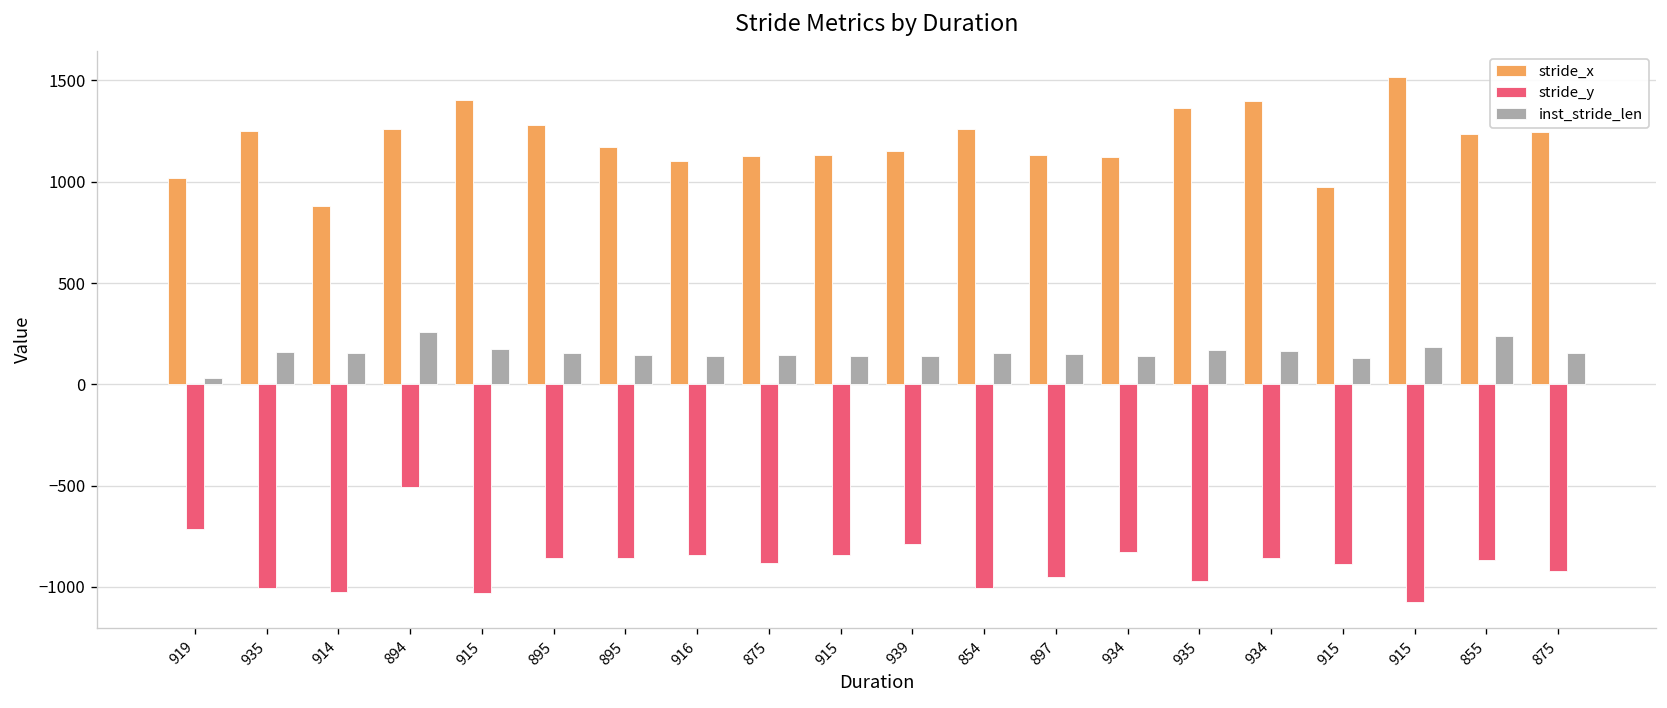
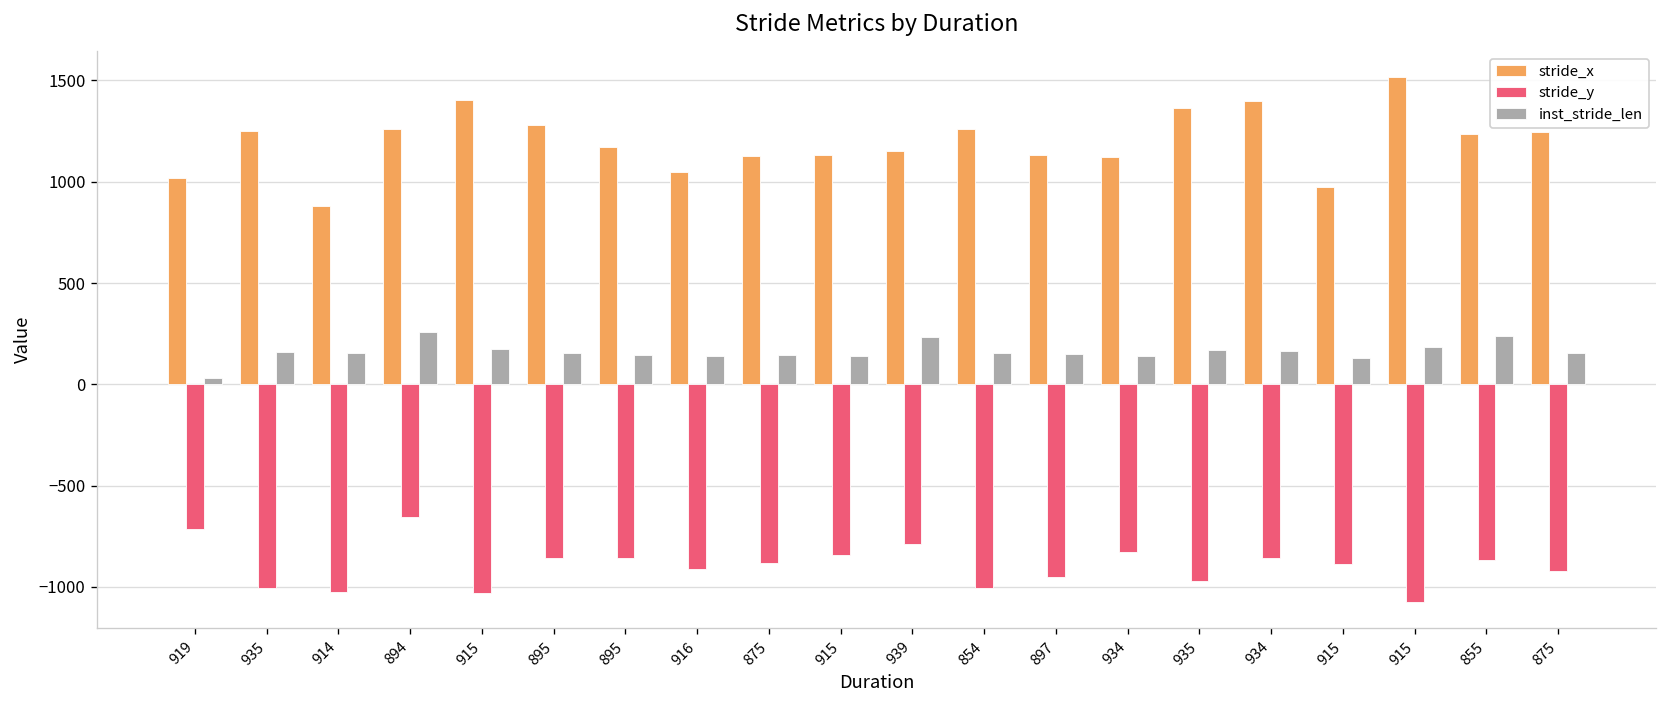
stride_y, 894: -510 -> -660
stride_x, 916: 1100 -> 1050
stride_y, 916: -840 -> -910
inst_stride_len, 939: 140 -> 230
